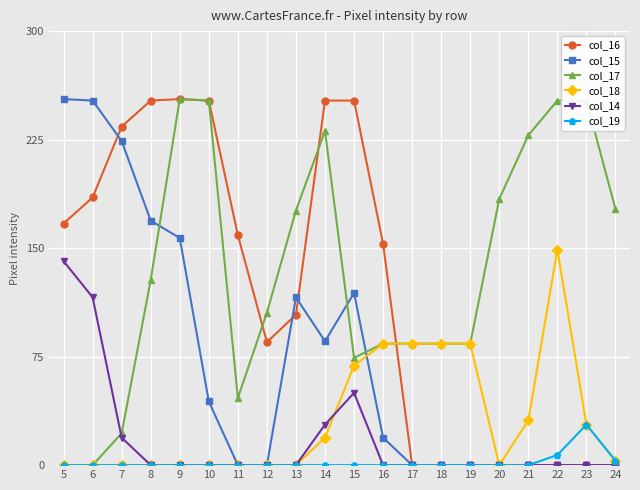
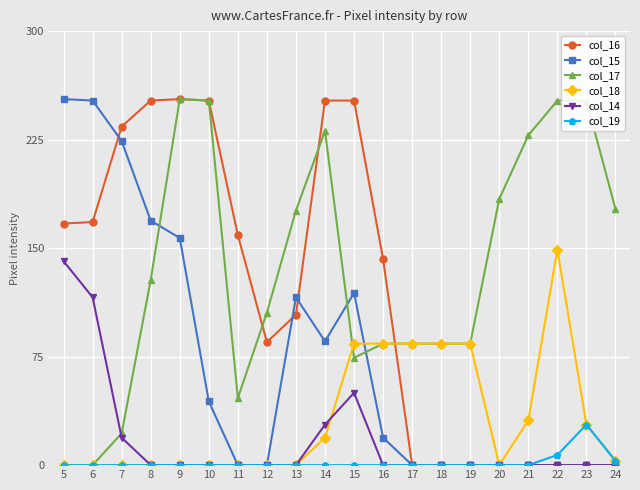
col_16, 6: 185 -> 168
col_18, 15: 69 -> 84
col_16, 16: 153 -> 142
